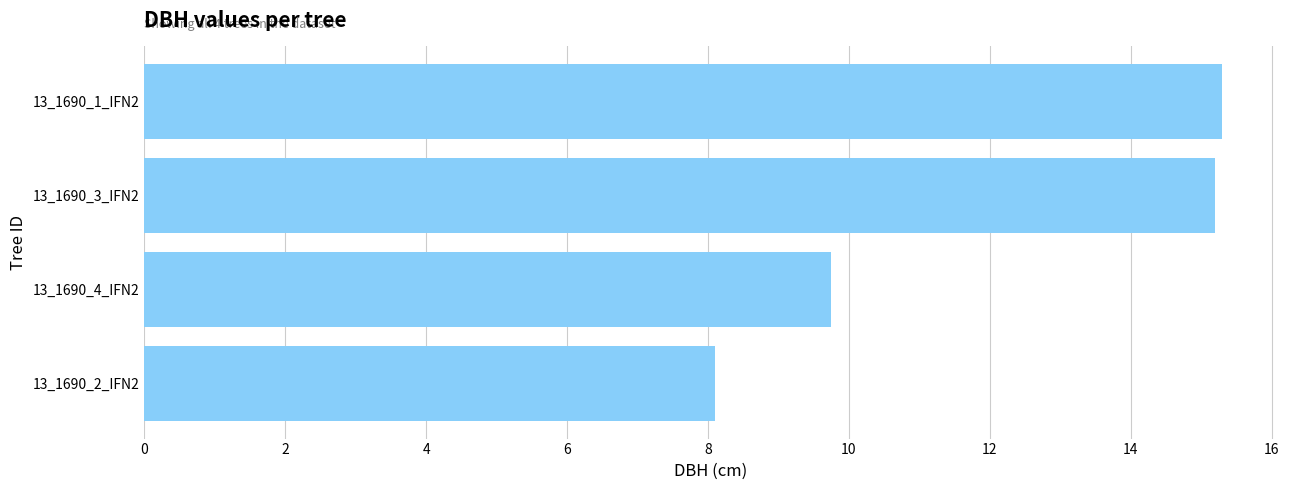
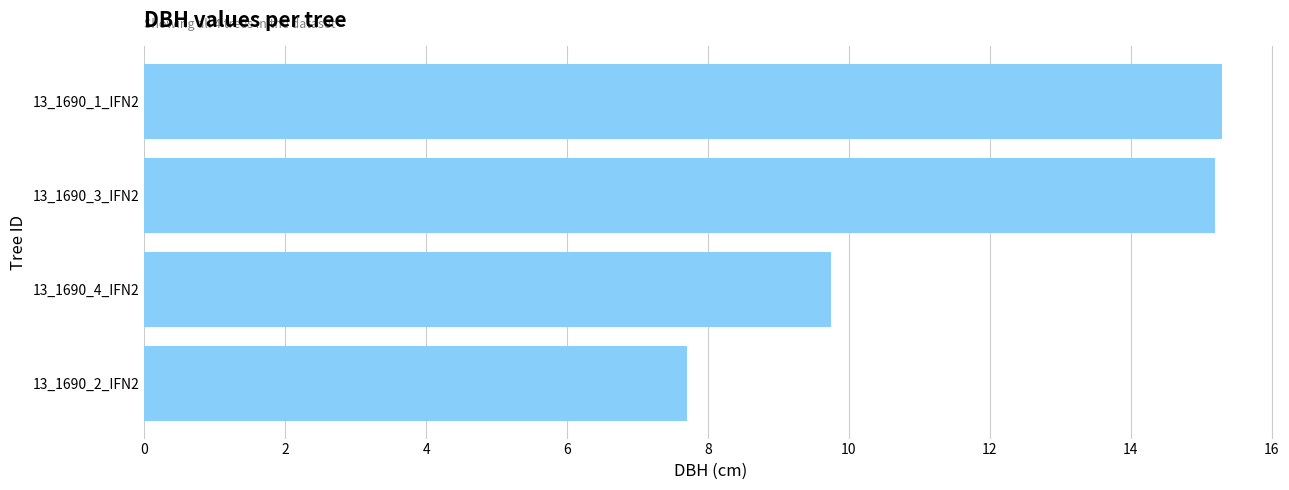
13_1690_2_IFN2: 8.1 -> 7.7
